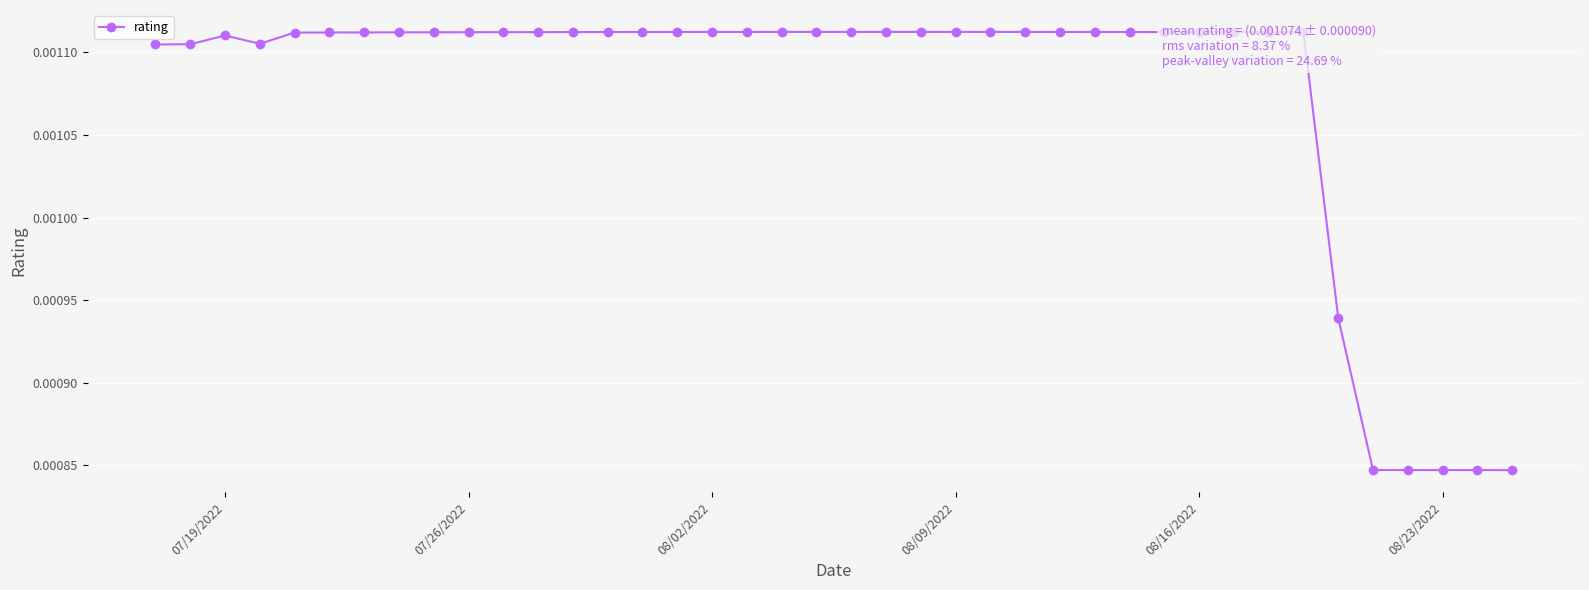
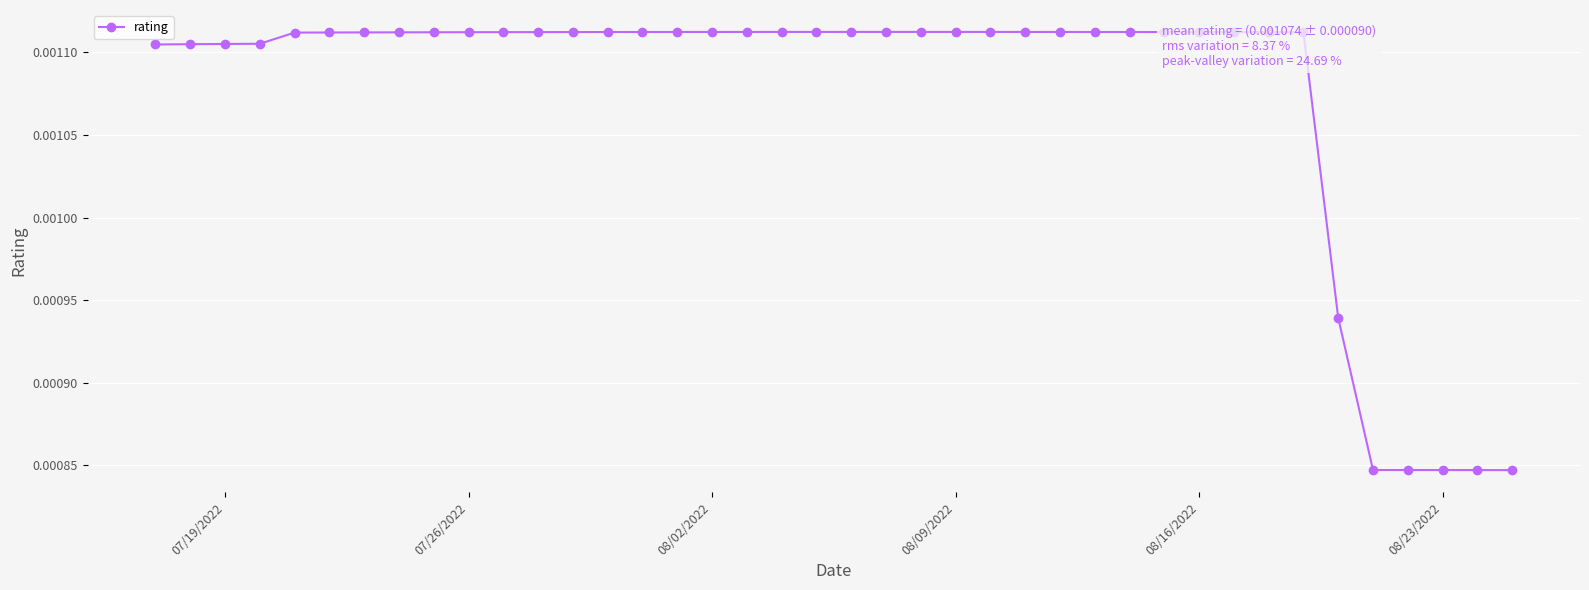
07/19/2022: 0.001110 -> 0.001105
